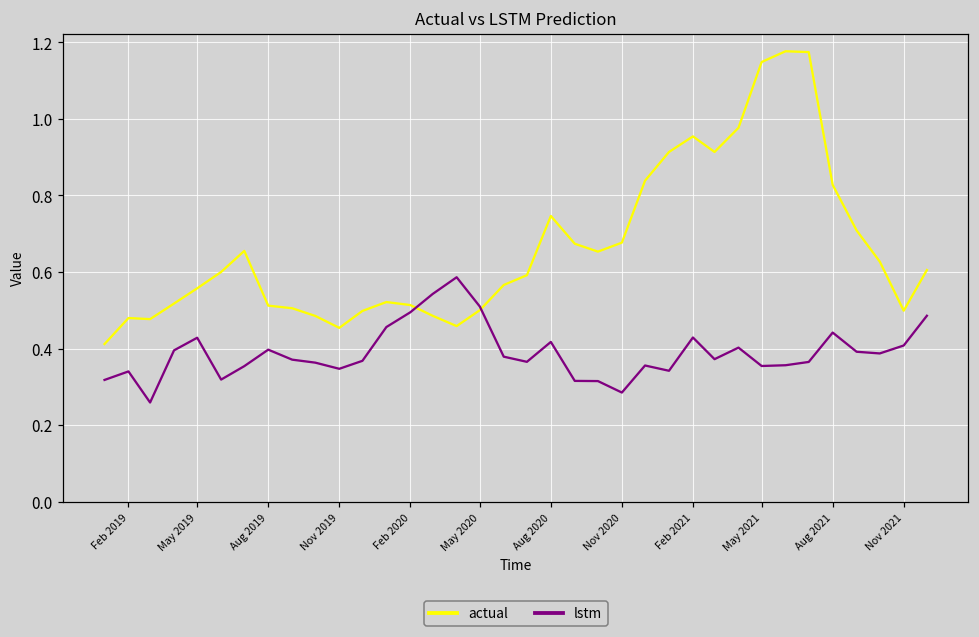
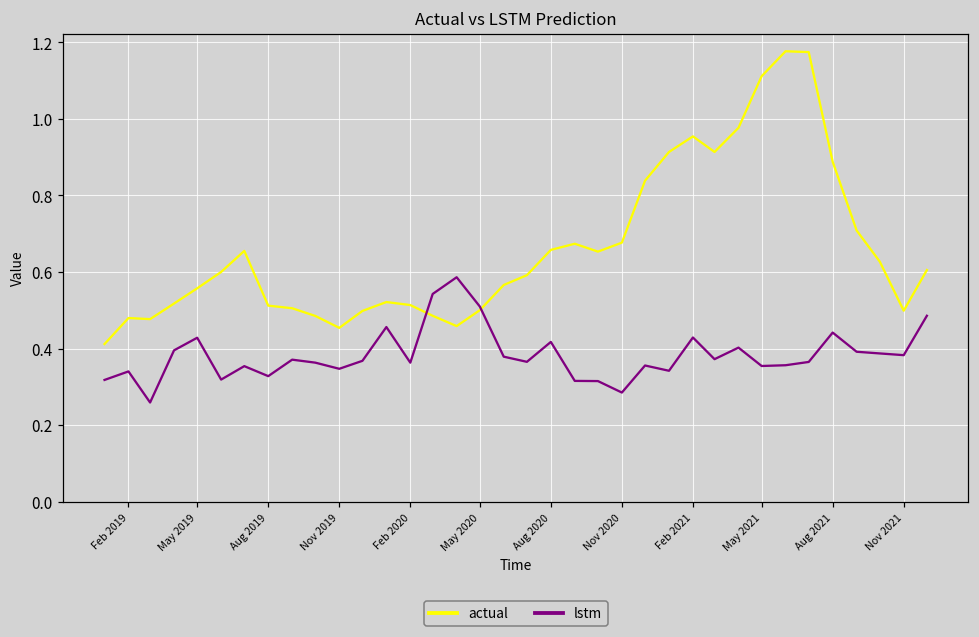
lstm, Aug 2019: 0.40 -> 0.33
lstm, Feb 2020: 0.49 -> 0.36
actual, Aug 2020: 0.75 -> 0.66
actual, May 2021: 1.15 -> 1.11
actual, Aug 2021: 0.83 -> 0.89
lstm, Nov 2021: 0.41 -> 0.38
